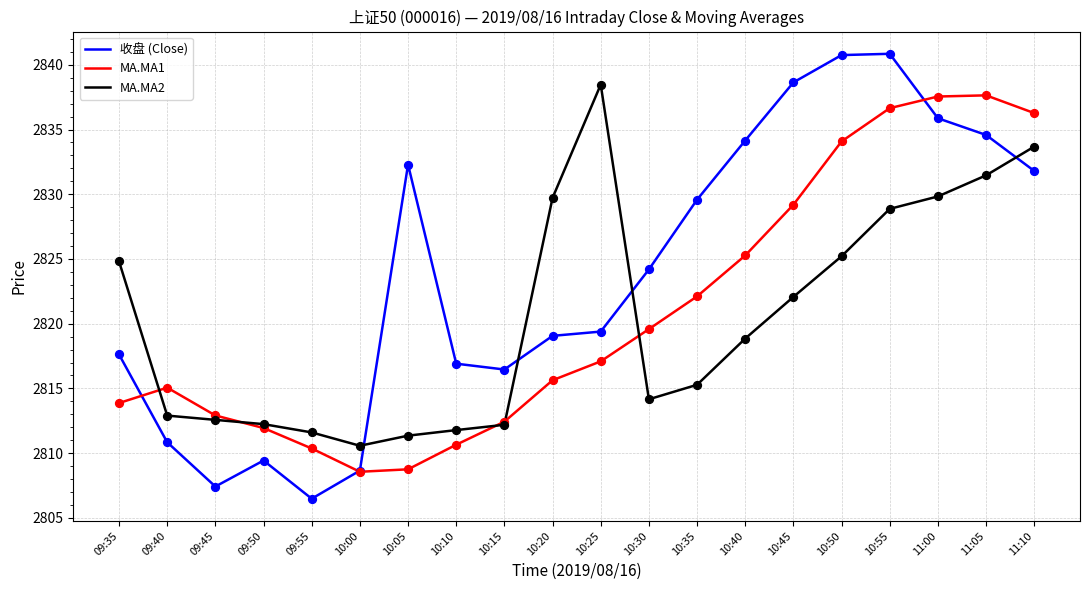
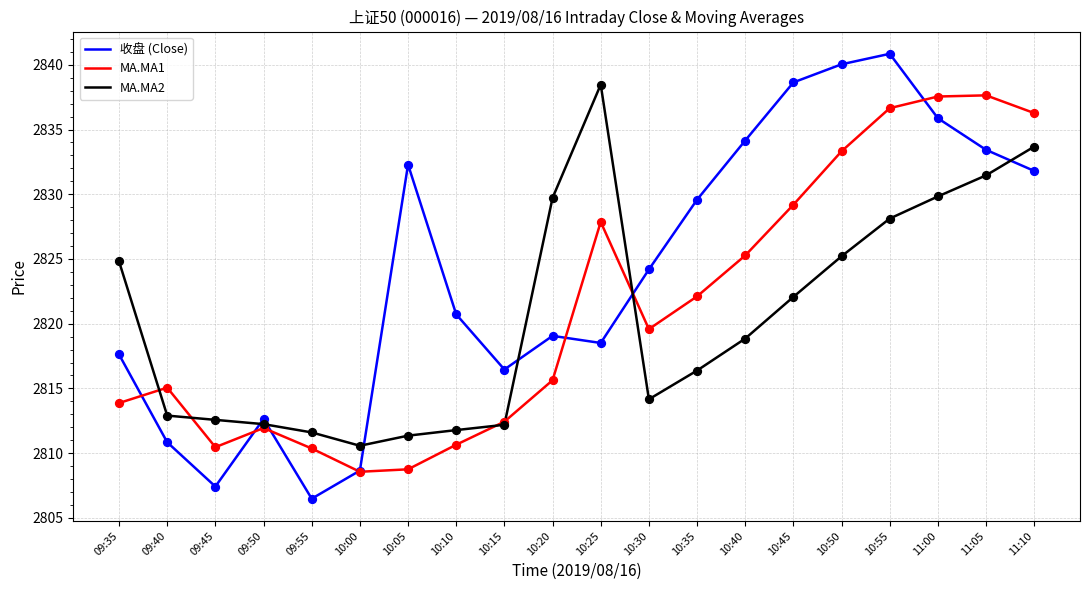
MA.MA1, 09:45: 2812.9 -> 2810.5
收盘 (Close), 09:50: 2809.4 -> 2812.6
收盘 (Close), 10:10: 2816.9 -> 2820.7
收盘 (Close), 10:25: 2819.4 -> 2818.5
MA.MA1, 10:25: 2817.1 -> 2827.9
MA.MA2, 10:35: 2815.3 -> 2816.4
收盘 (Close), 10:50: 2840.8 -> 2840.0
MA.MA1, 10:50: 2834.1 -> 2833.3
MA.MA2, 10:55: 2828.9 -> 2828.1
收盘 (Close), 11:05: 2834.6 -> 2833.4
